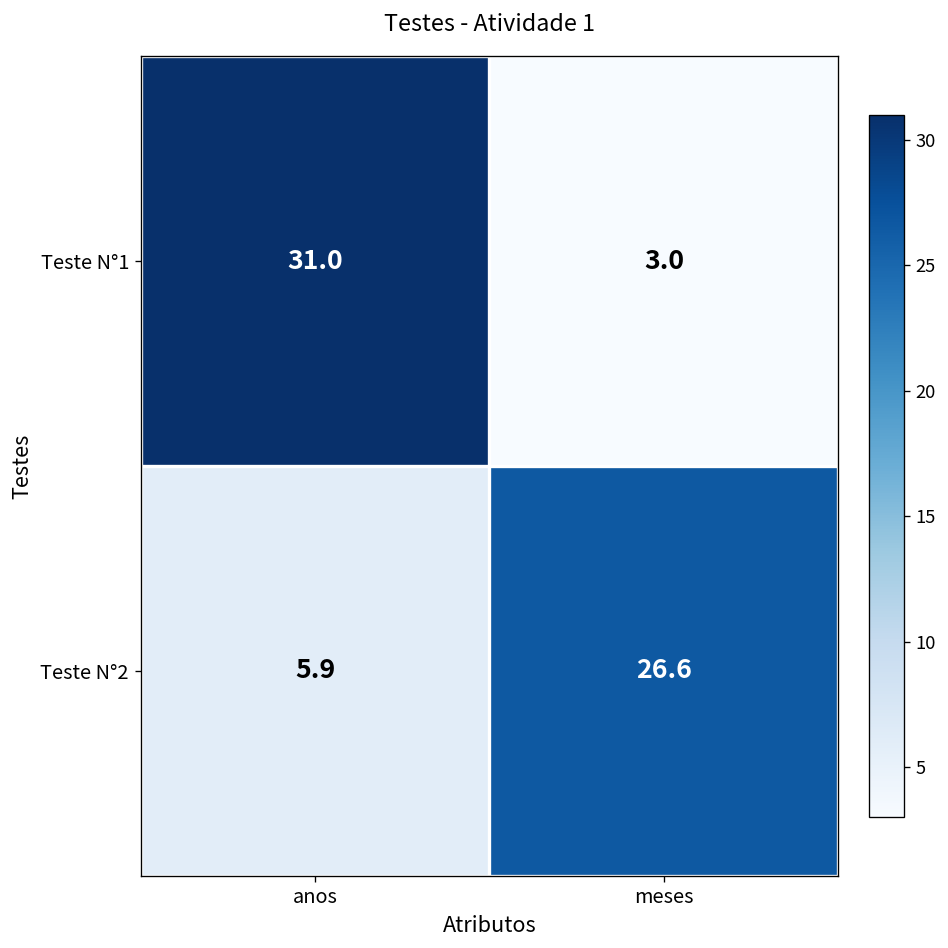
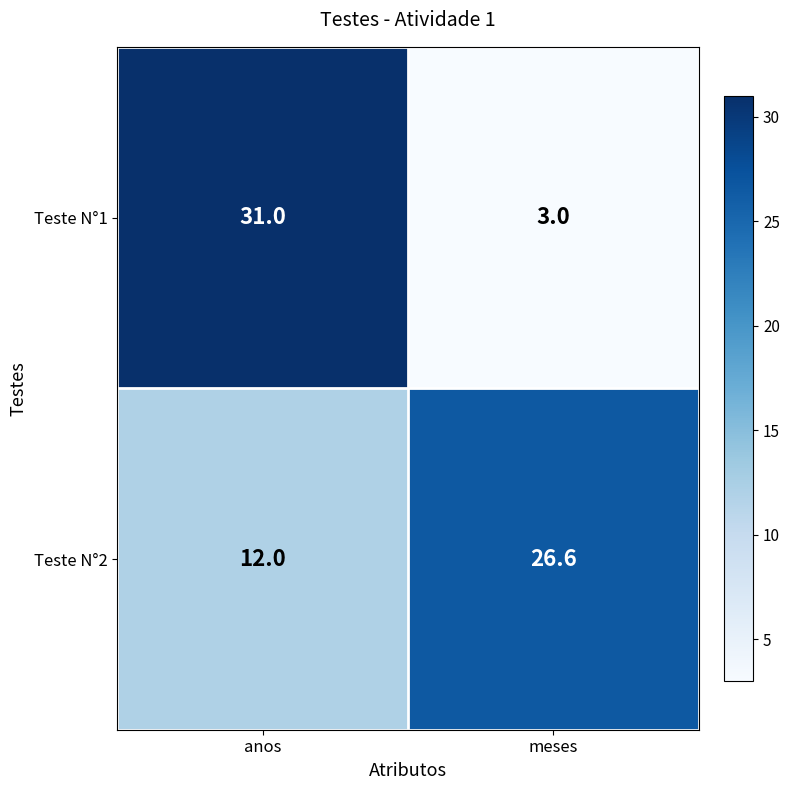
Teste N°2, anos: 5.9 -> 12.0
